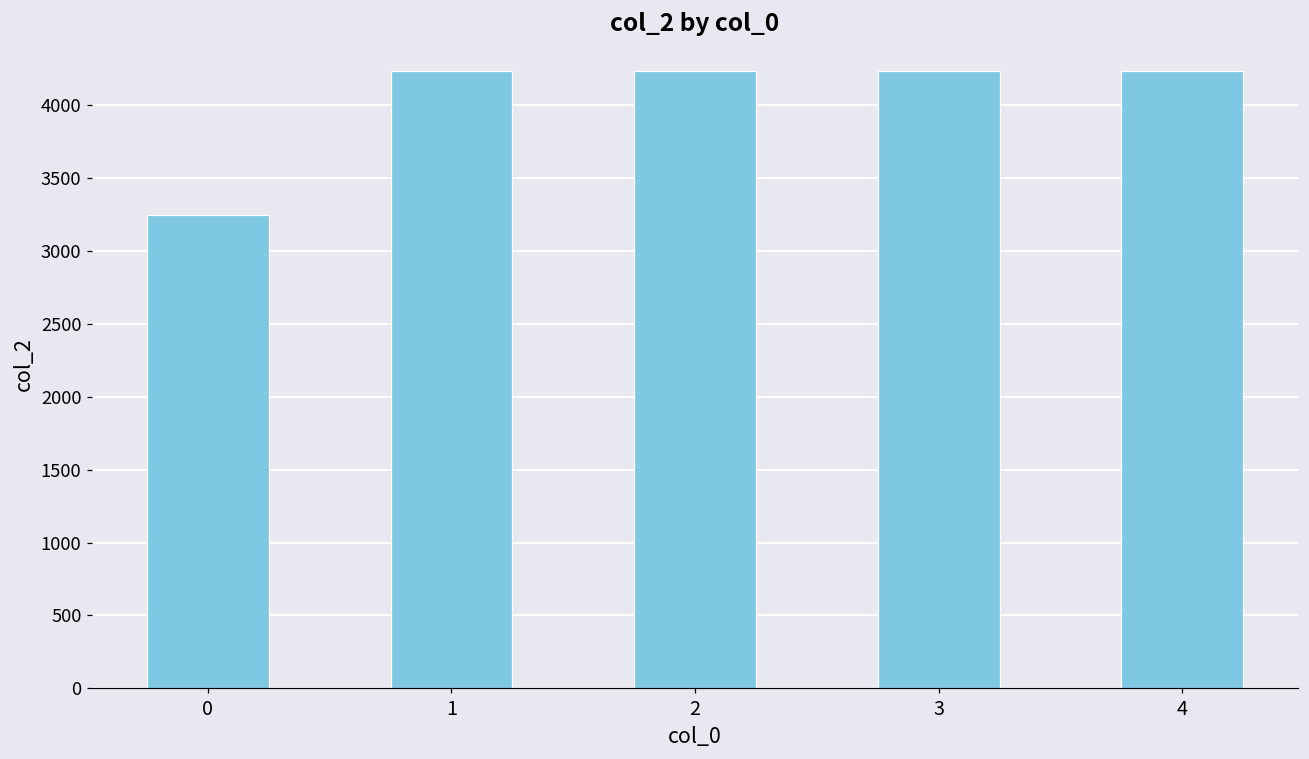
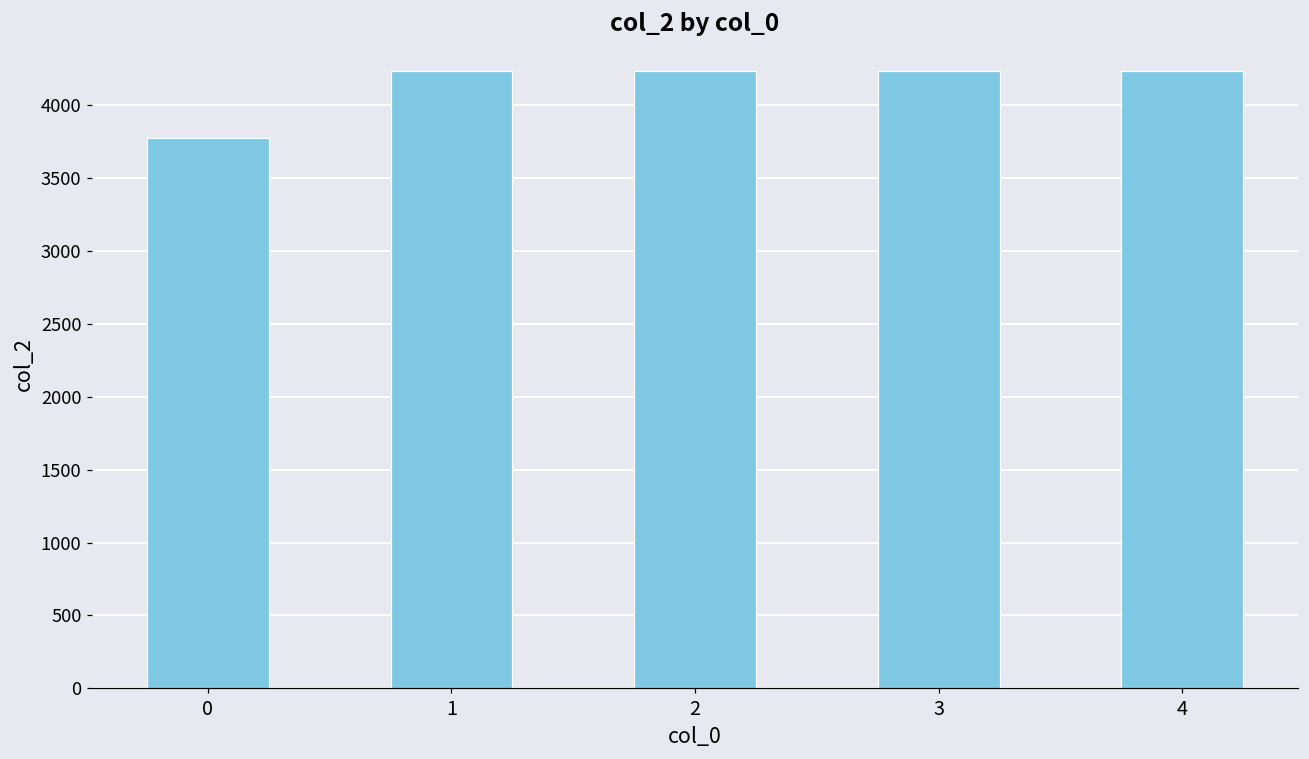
0: 3250 -> 3780
